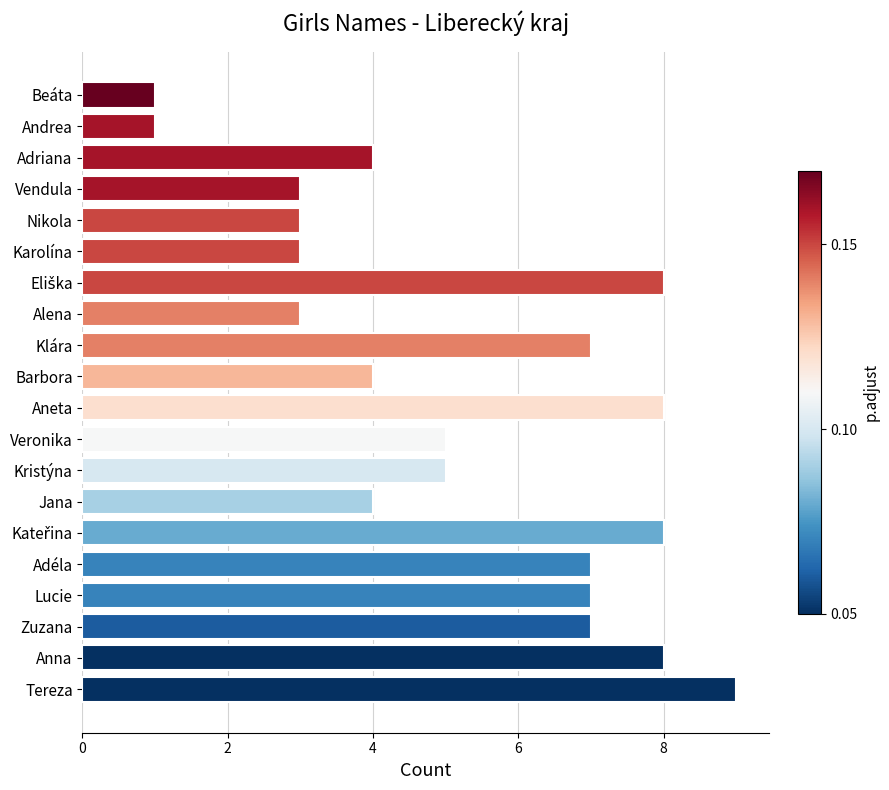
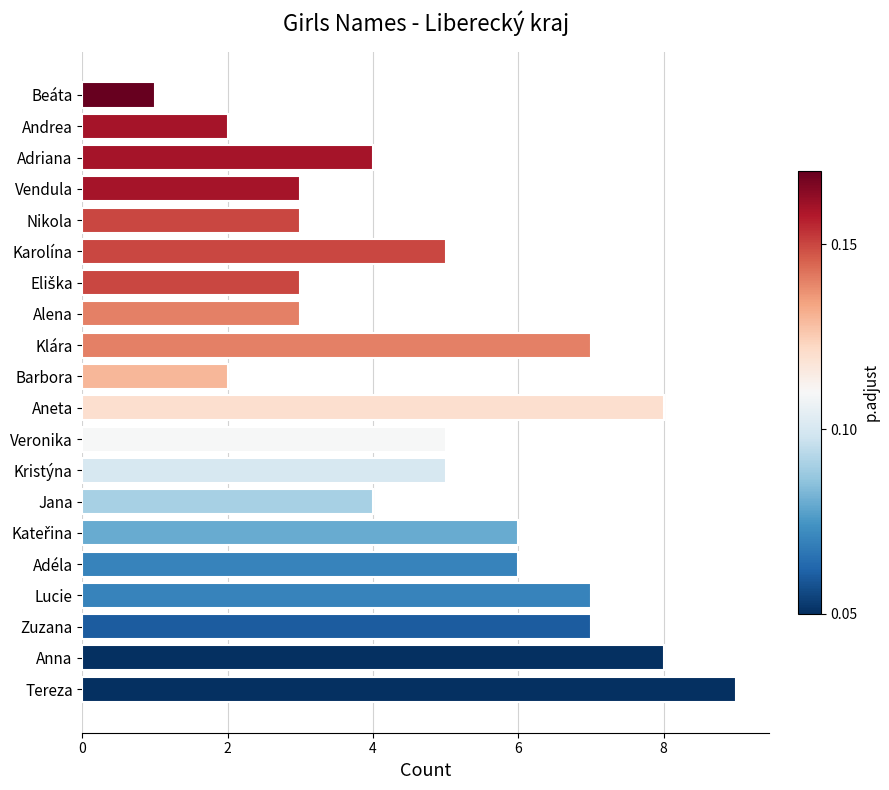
Andrea: 1 -> 2
Karolína: 3 -> 5
Eliška: 8 -> 3
Barbora: 4 -> 2
Kateřina: 8 -> 6
Adéla: 7 -> 6
